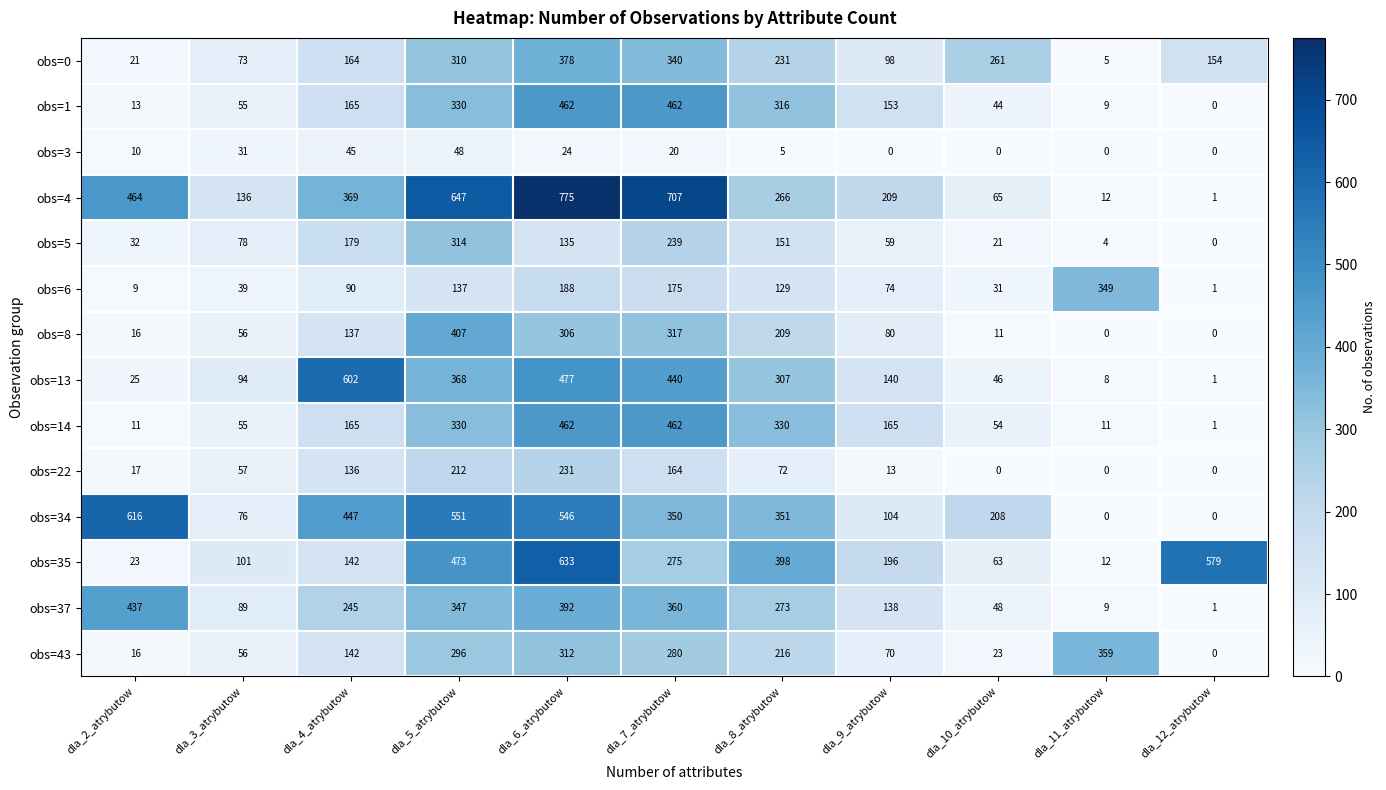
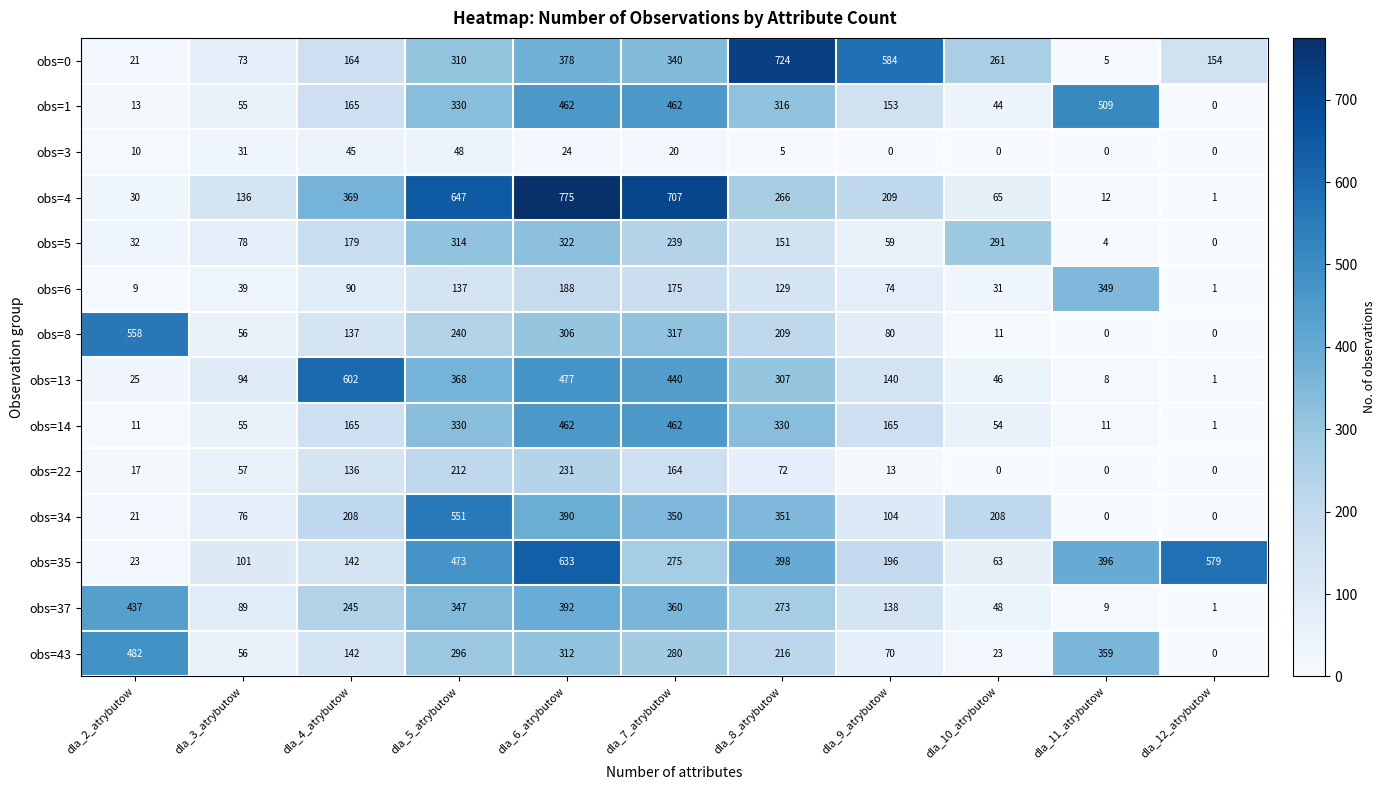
obs=0, dla_8_atrybutow: 231 -> 724
obs=0, dla_9_atrybutow: 98 -> 584
obs=1, dla_11_atrybutow: 9 -> 509
obs=4, dla_2_atrybutow: 464 -> 30
obs=5, dla_6_atrybutow: 135 -> 322
obs=5, dla_10_atrybutow: 21 -> 291
obs=8, dla_2_atrybutow: 16 -> 558
obs=8, dla_5_atrybutow: 407 -> 240
obs=34, dla_2_atrybutow: 616 -> 21
obs=34, dla_4_atrybutow: 447 -> 208
obs=34, dla_6_atrybutow: 546 -> 390
obs=35, dla_11_atrybutow: 12 -> 396
obs=43, dla_2_atrybutow: 16 -> 482
